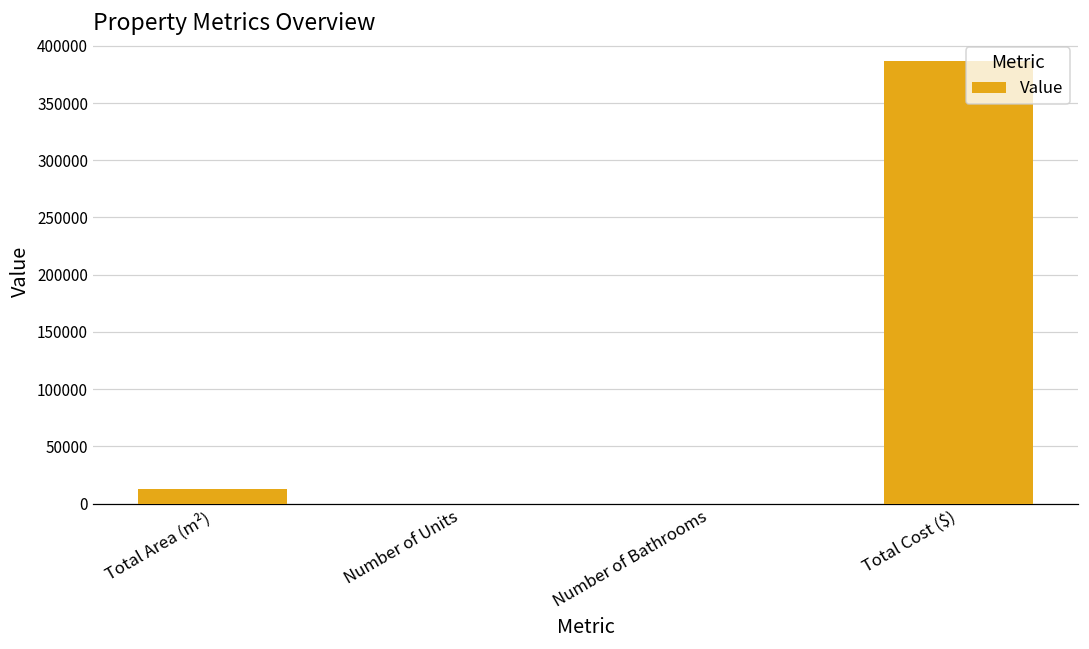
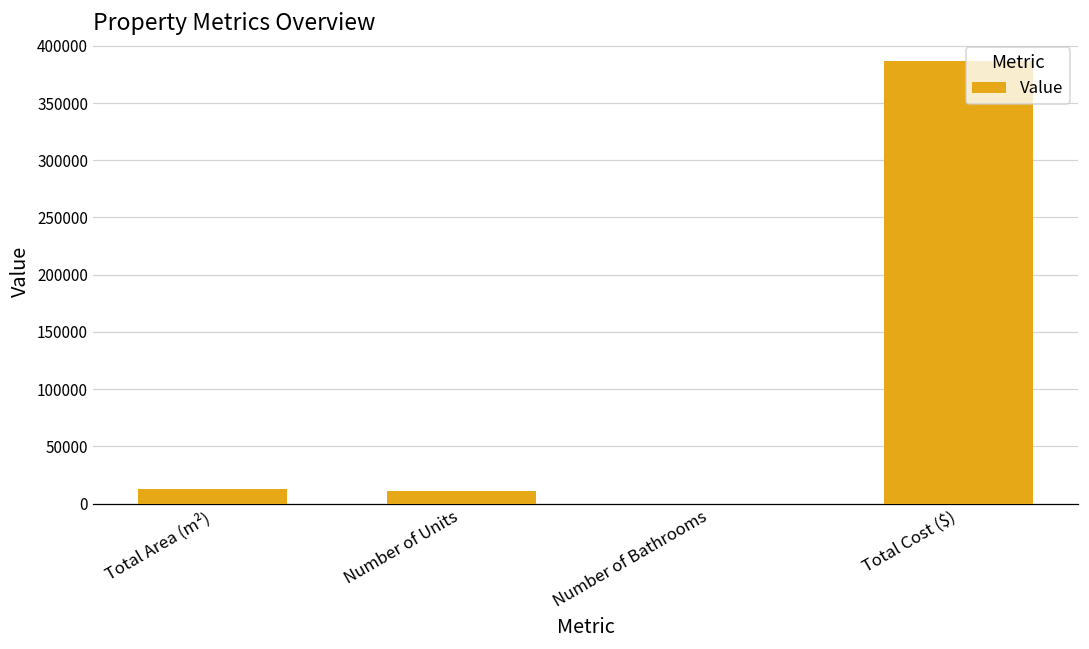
Number of Units: 0 -> 11000
